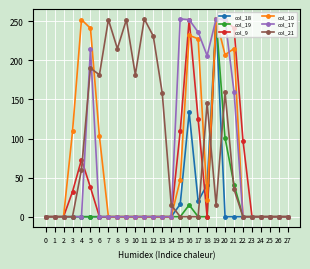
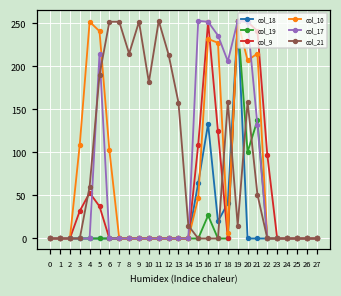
col_9, 4: 70 -> 50
col_21, 6: 180 -> 250
col_21, 12: 230 -> 210
col_18, 15: 20 -> 60
col_19, 16: 20 -> 30
col_10, 18: 20 -> 10
col_21, 18: 150 -> 160
col_19, 21: 40 -> 140
col_17, 21: 160 -> 130
col_21, 21: 30 -> 50
